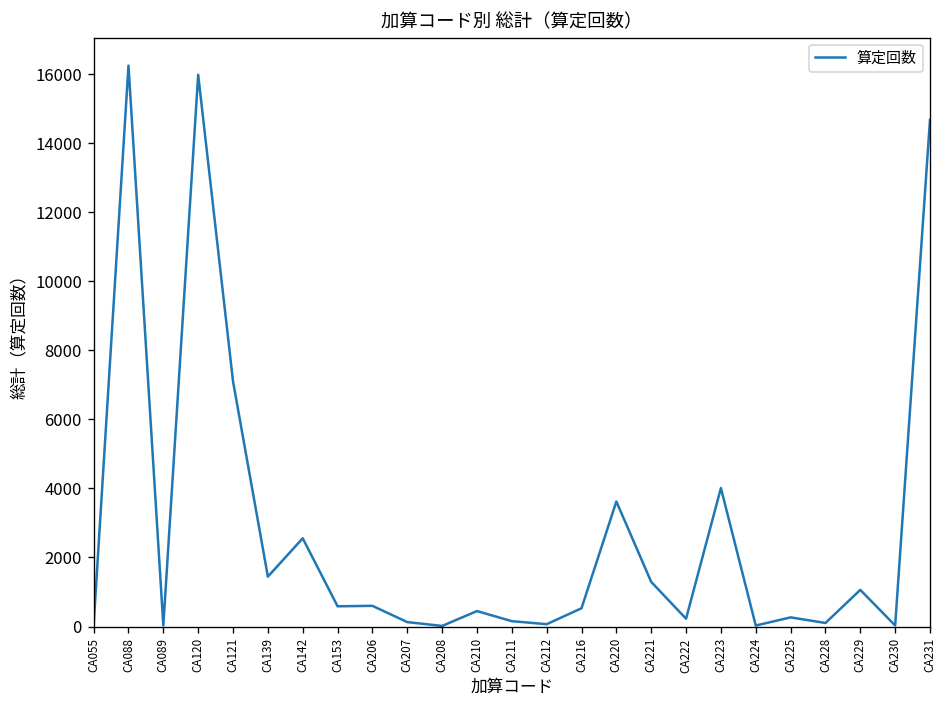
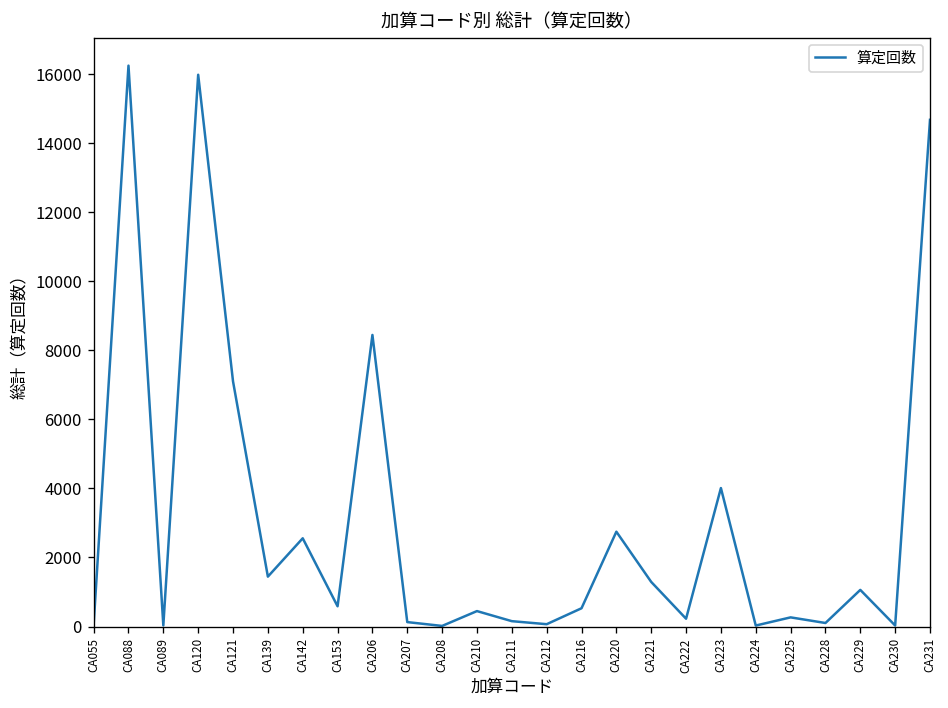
CA206: 600 -> 8400
CA220: 3600 -> 2700
